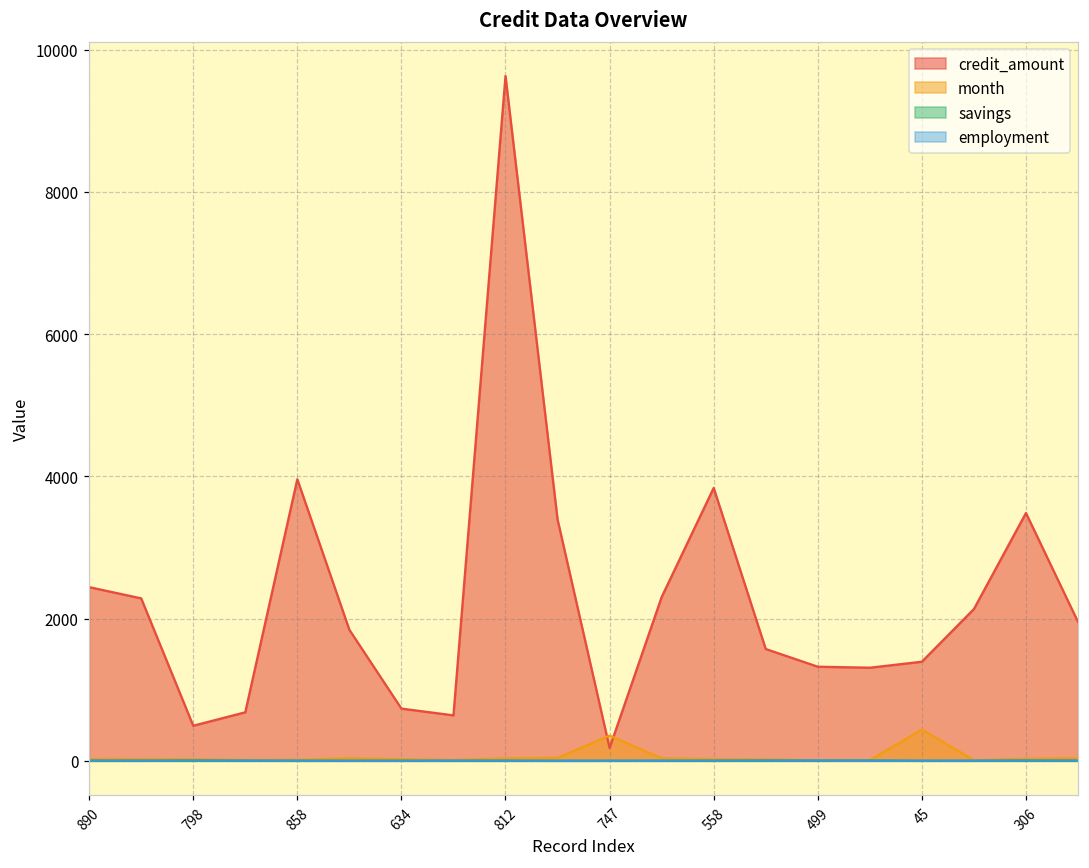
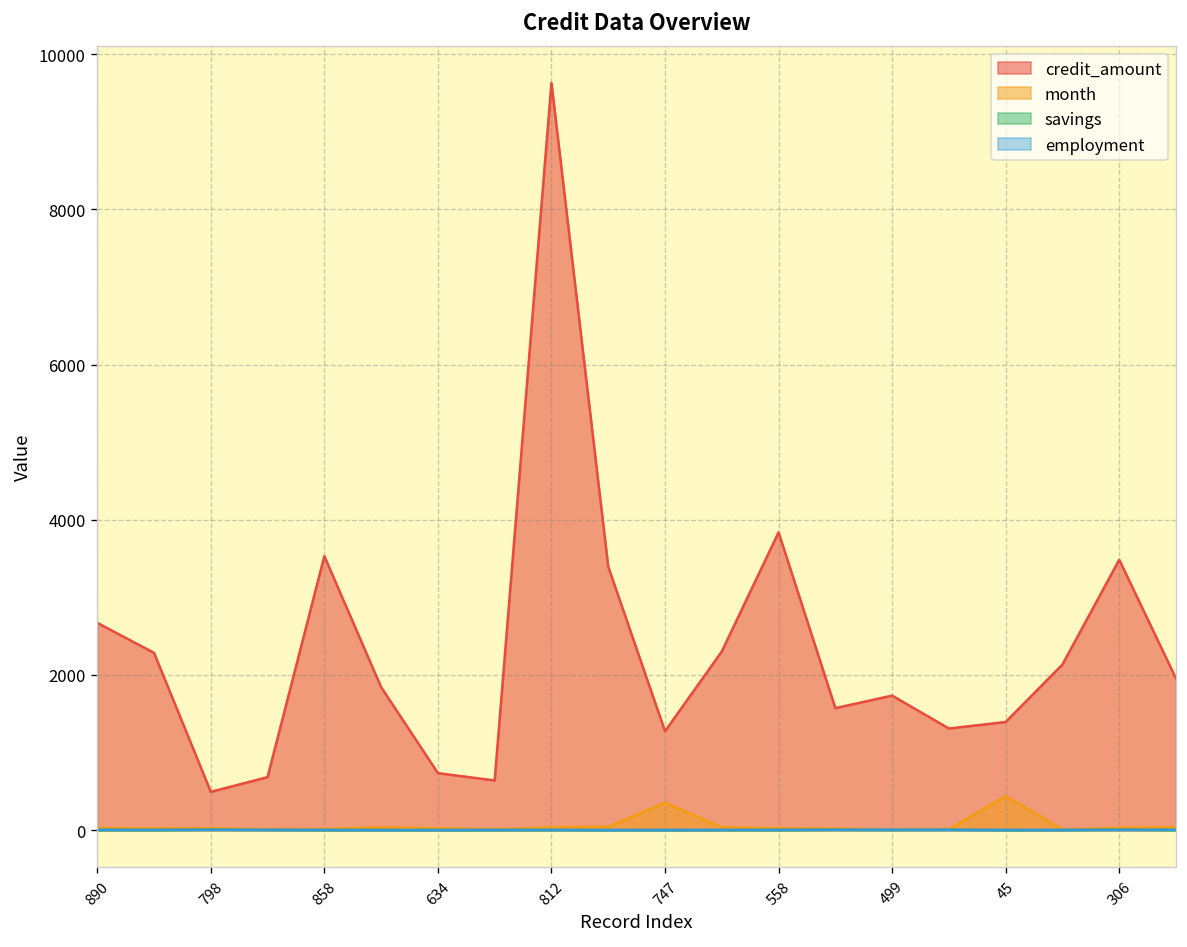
credit_amount, 890: 2400 -> 2700
credit_amount, 858: 4000 -> 3500
credit_amount, 747: 200 -> 1300
credit_amount, 499: 1300 -> 1700
